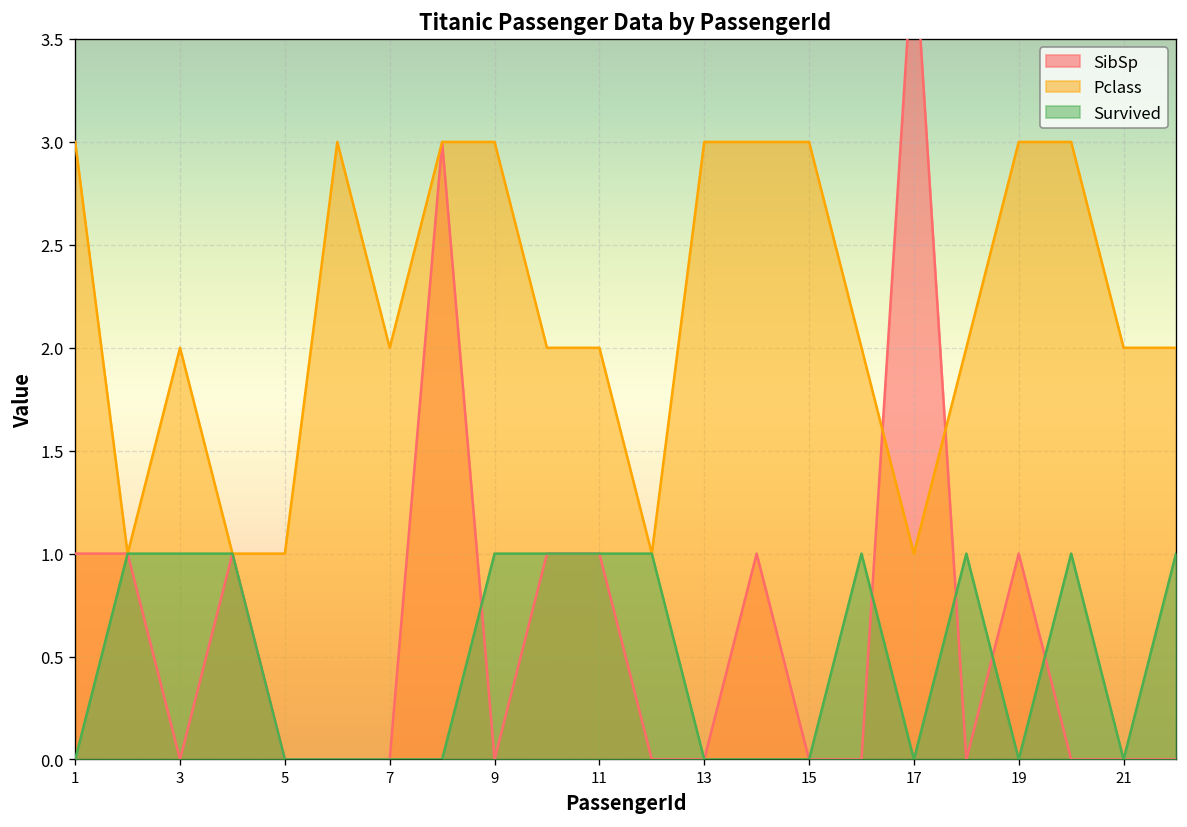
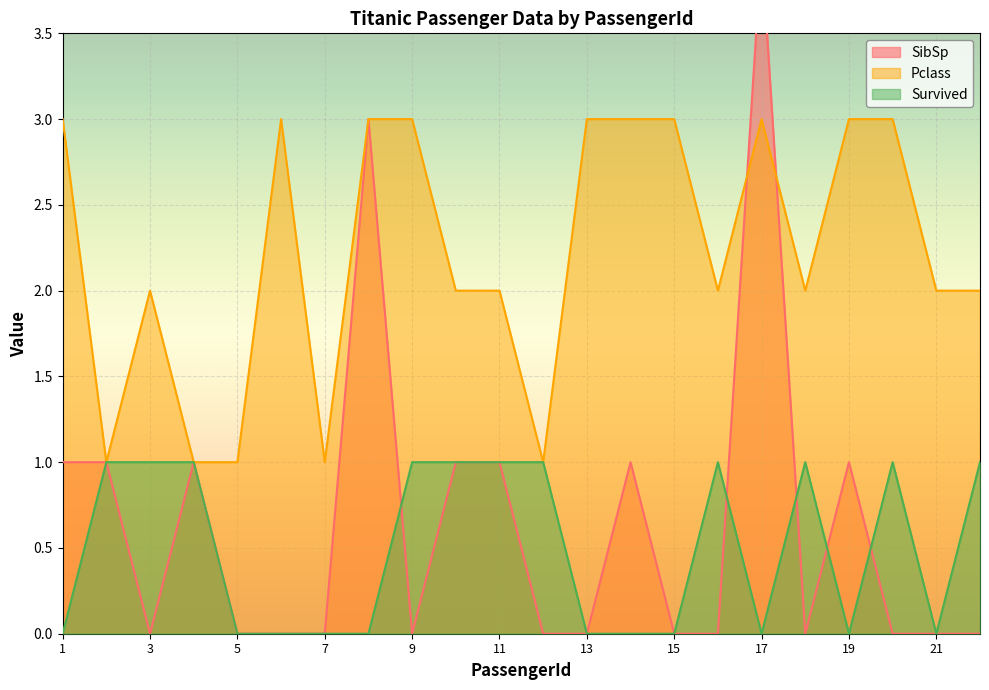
Pclass, 7: 2 -> 1
Pclass, 17: 1 -> 3
